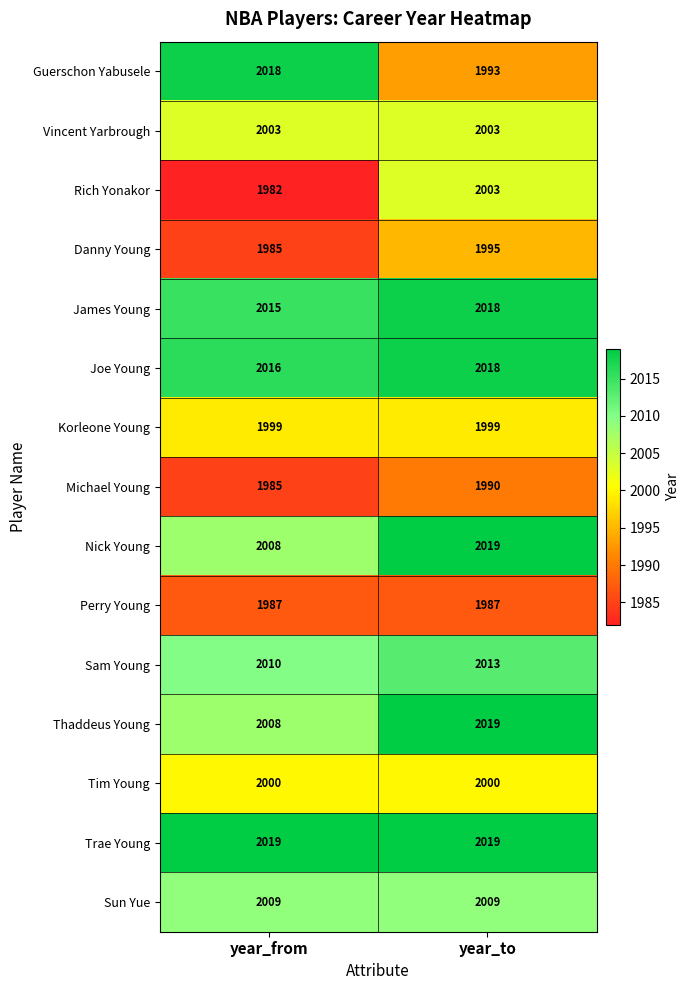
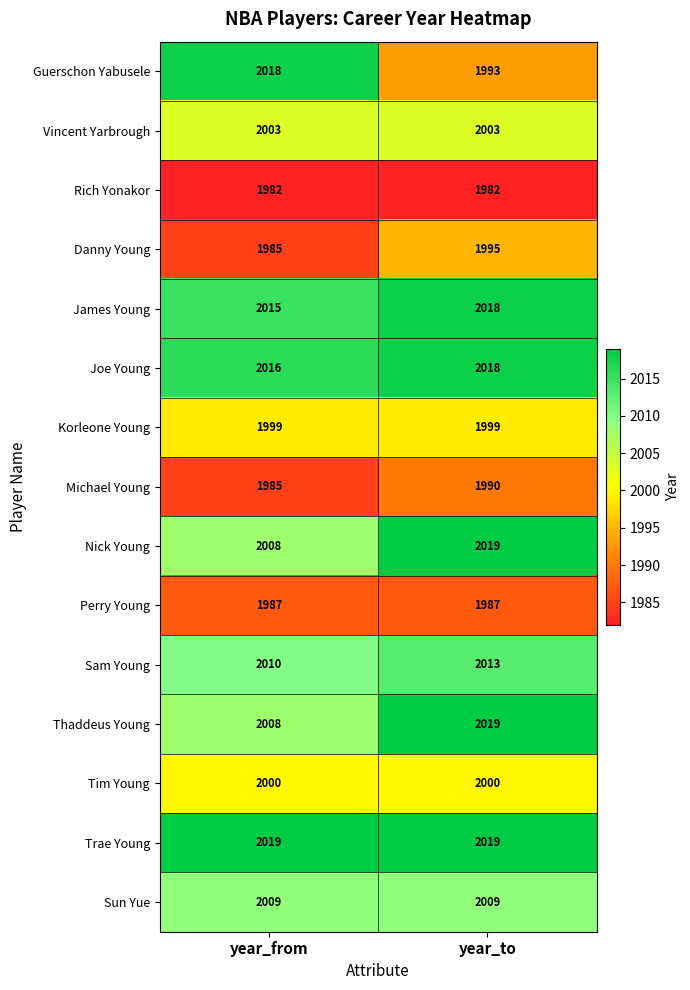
Rich Yonakor, year_to: 2003 -> 1982
